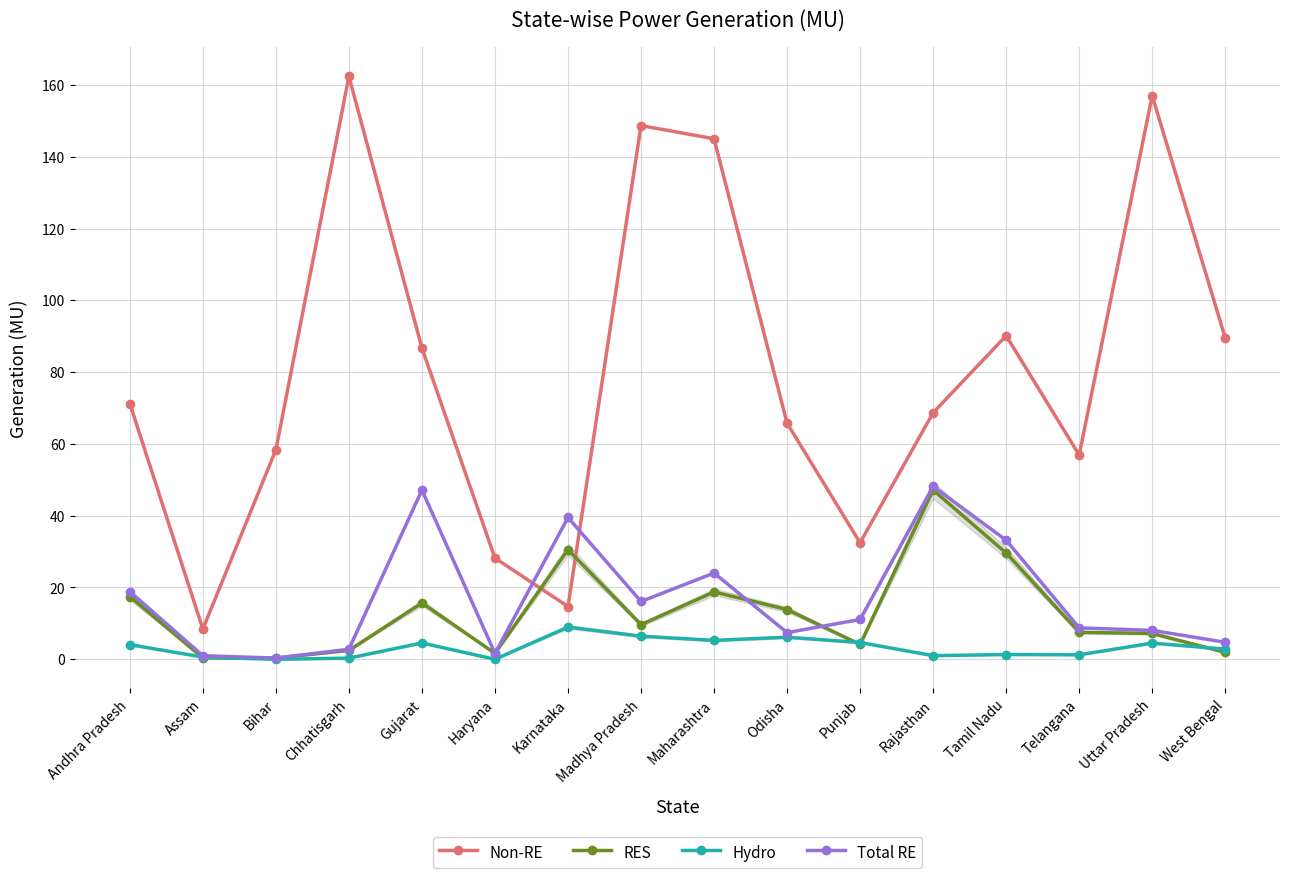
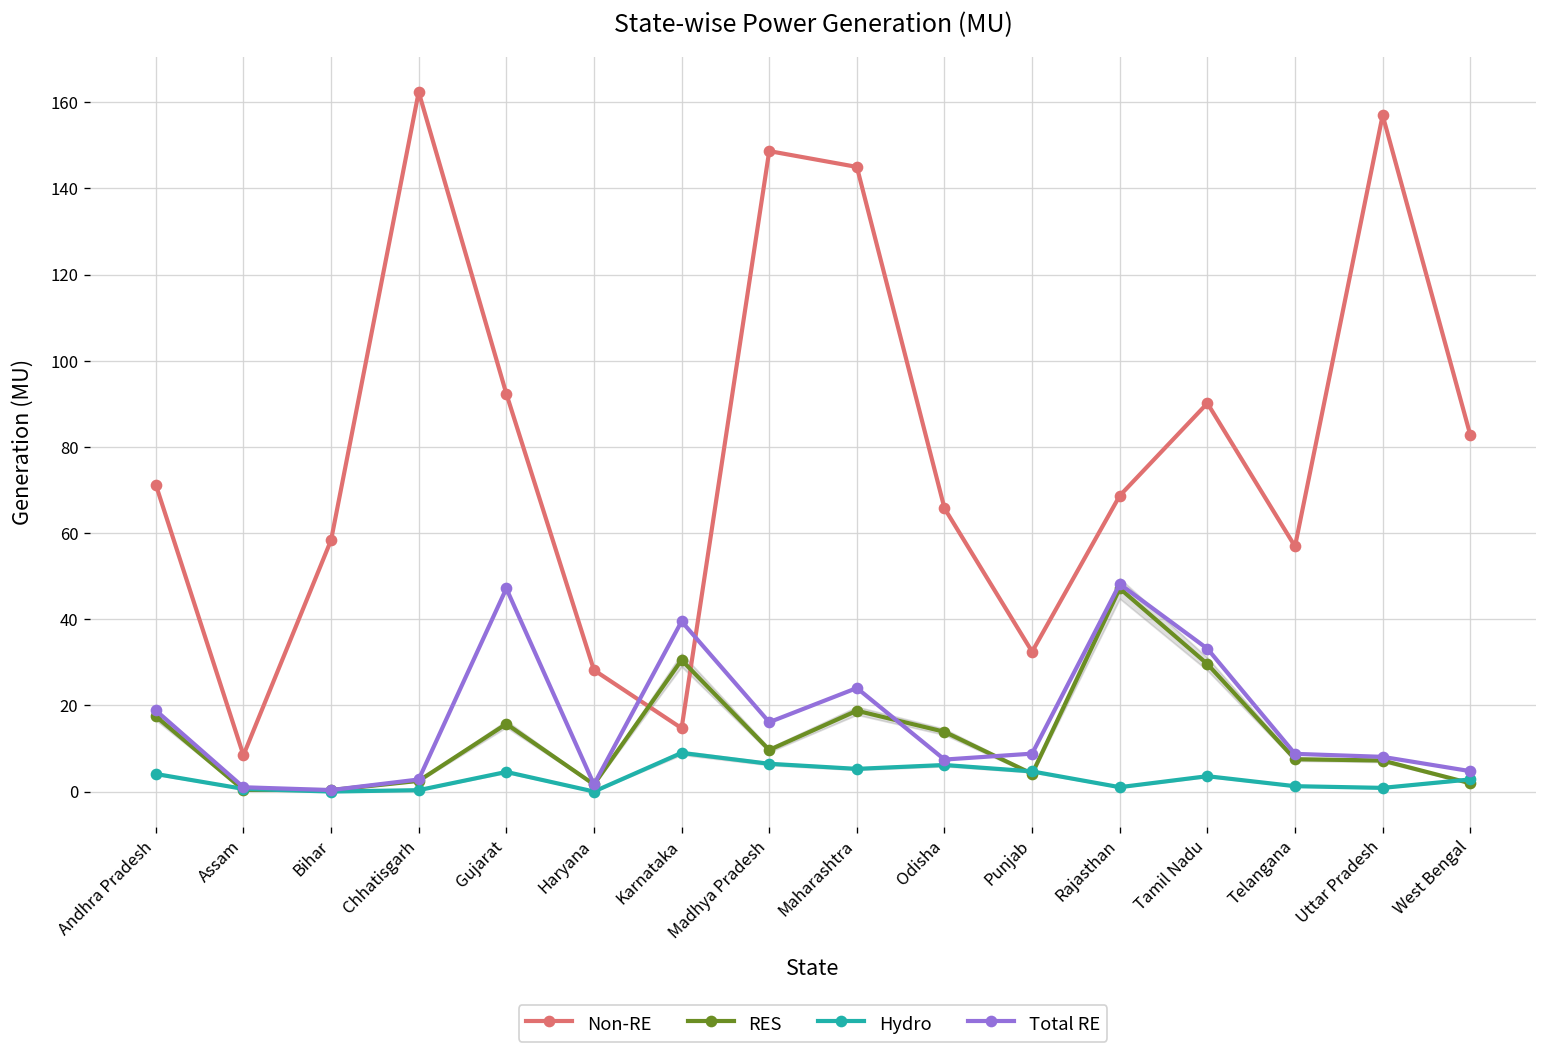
Non-RE, Gujarat: 87 -> 92
Total RE, Punjab: 11 -> 9
Hydro, Tamil Nadu: 1 -> 4
Hydro, Uttar Pradesh: 5 -> 1
Non-RE, West Bengal: 90 -> 83
